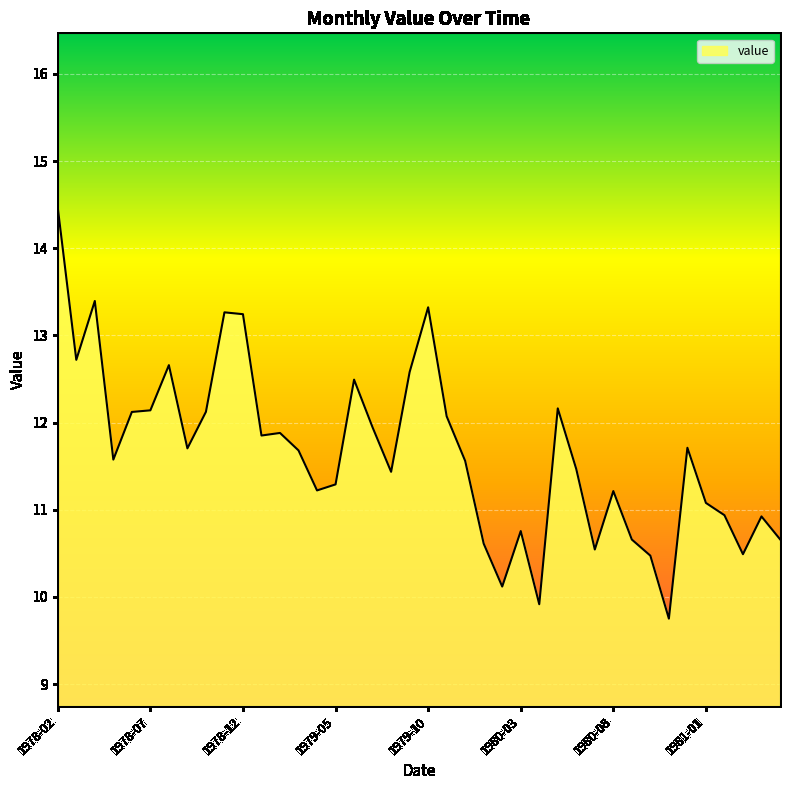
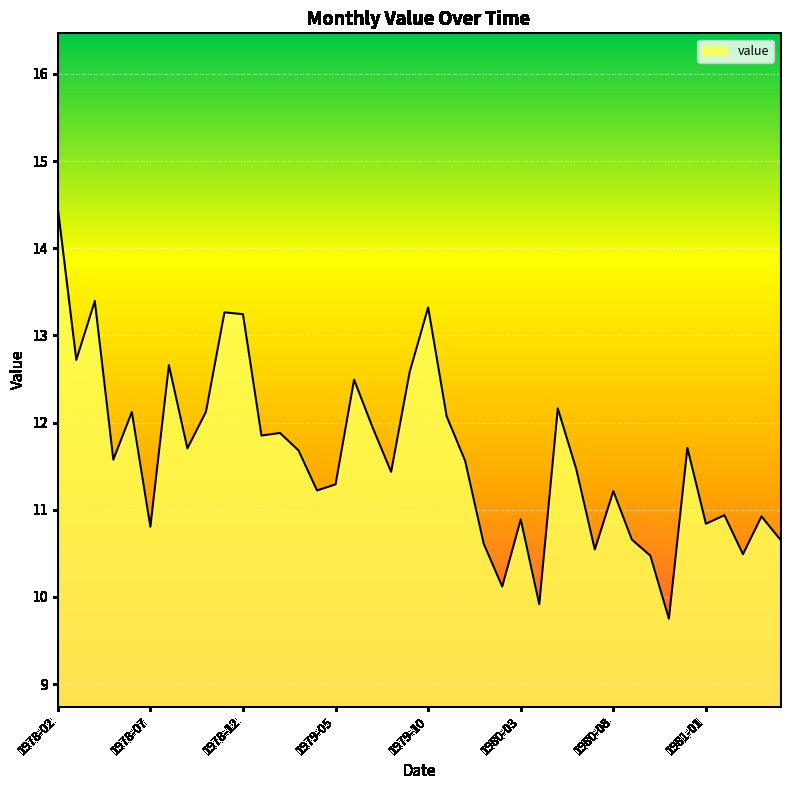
1978-07: 12.1 -> 10.8
1980-03: 10.8 -> 10.9
1981-01: 11.1 -> 10.8
